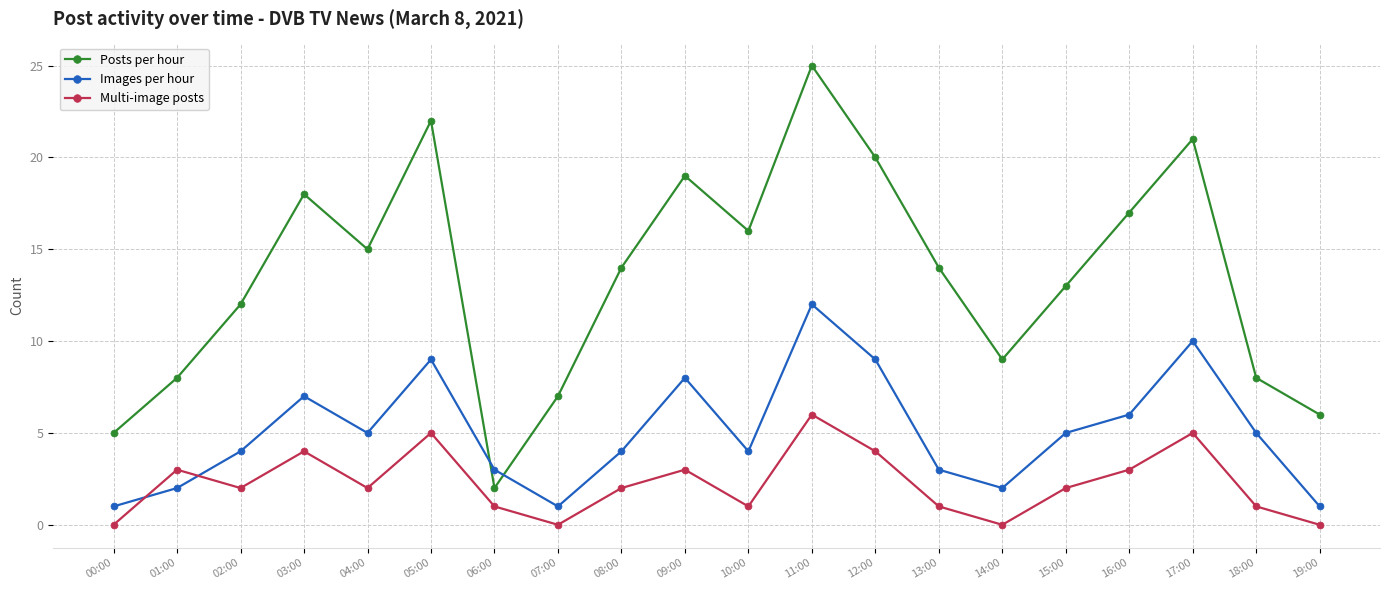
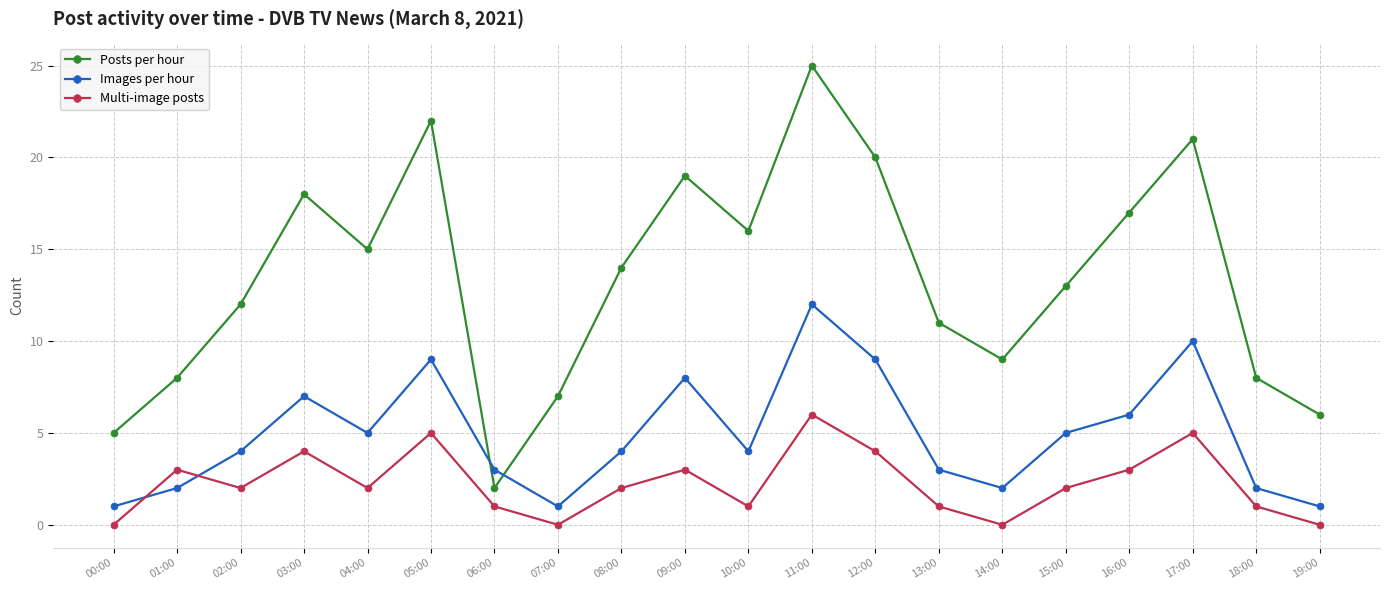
Posts per hour, 13:00: 14 -> 11
Images per hour, 18:00: 5 -> 2
